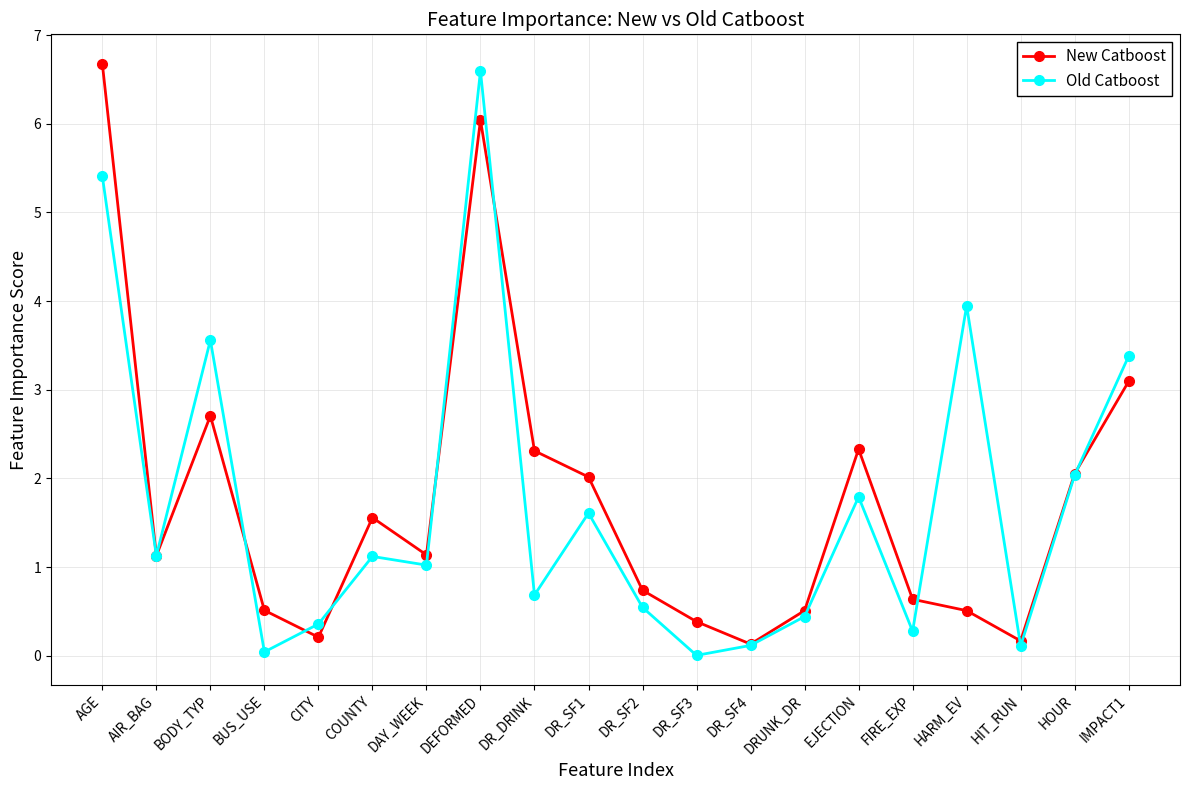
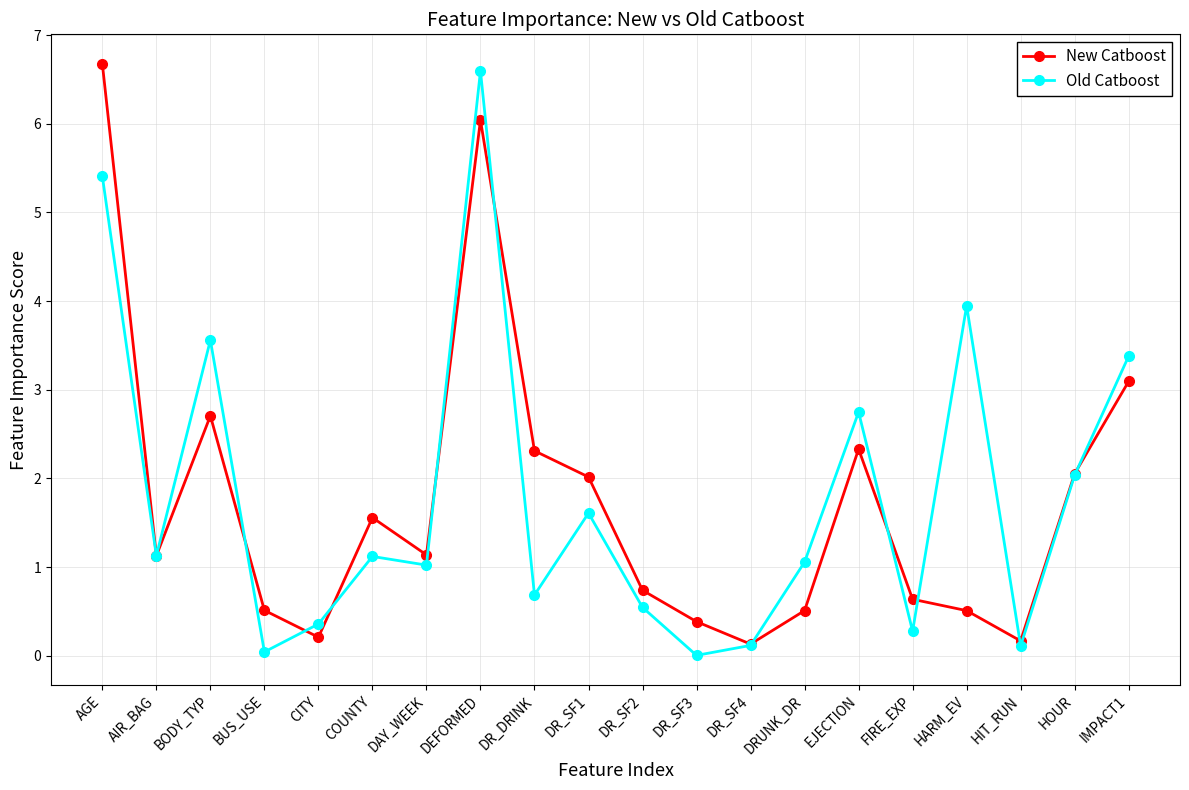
Old Catboost, DRUNK_DR: 0.4 -> 1.1
Old Catboost, EJECTION: 1.8 -> 2.7
